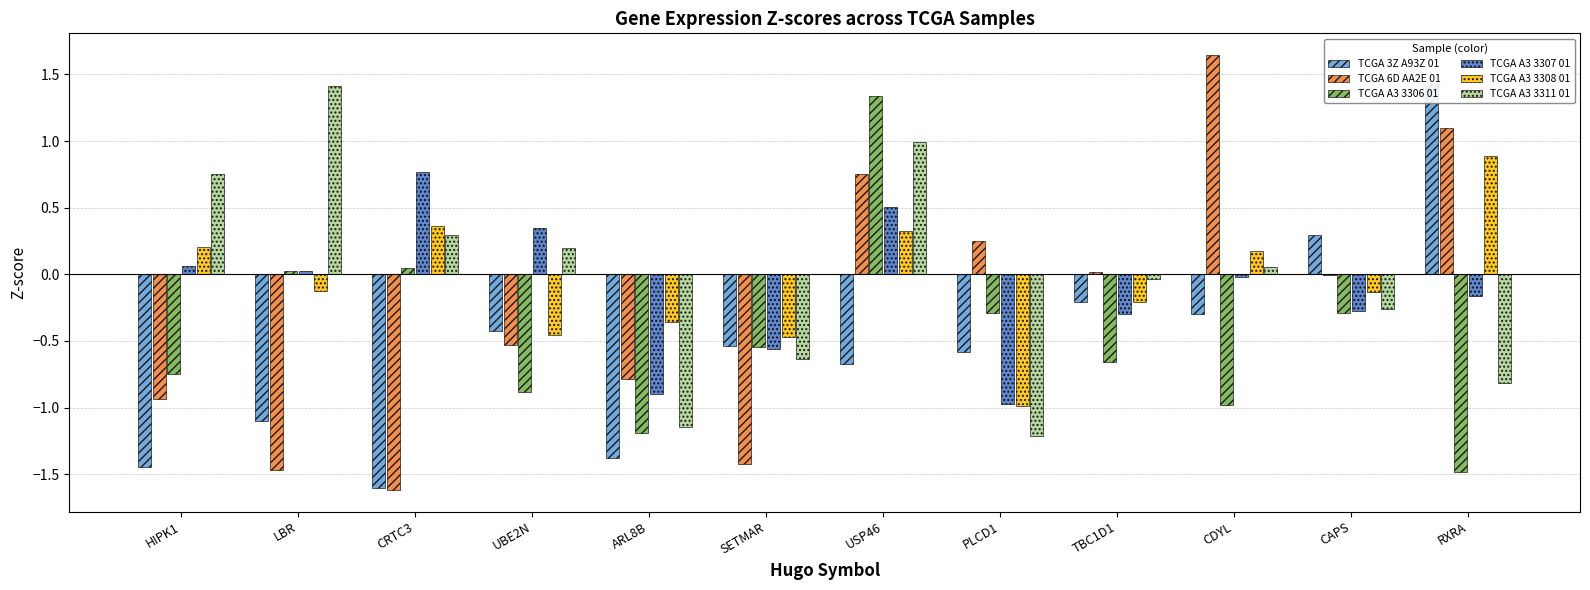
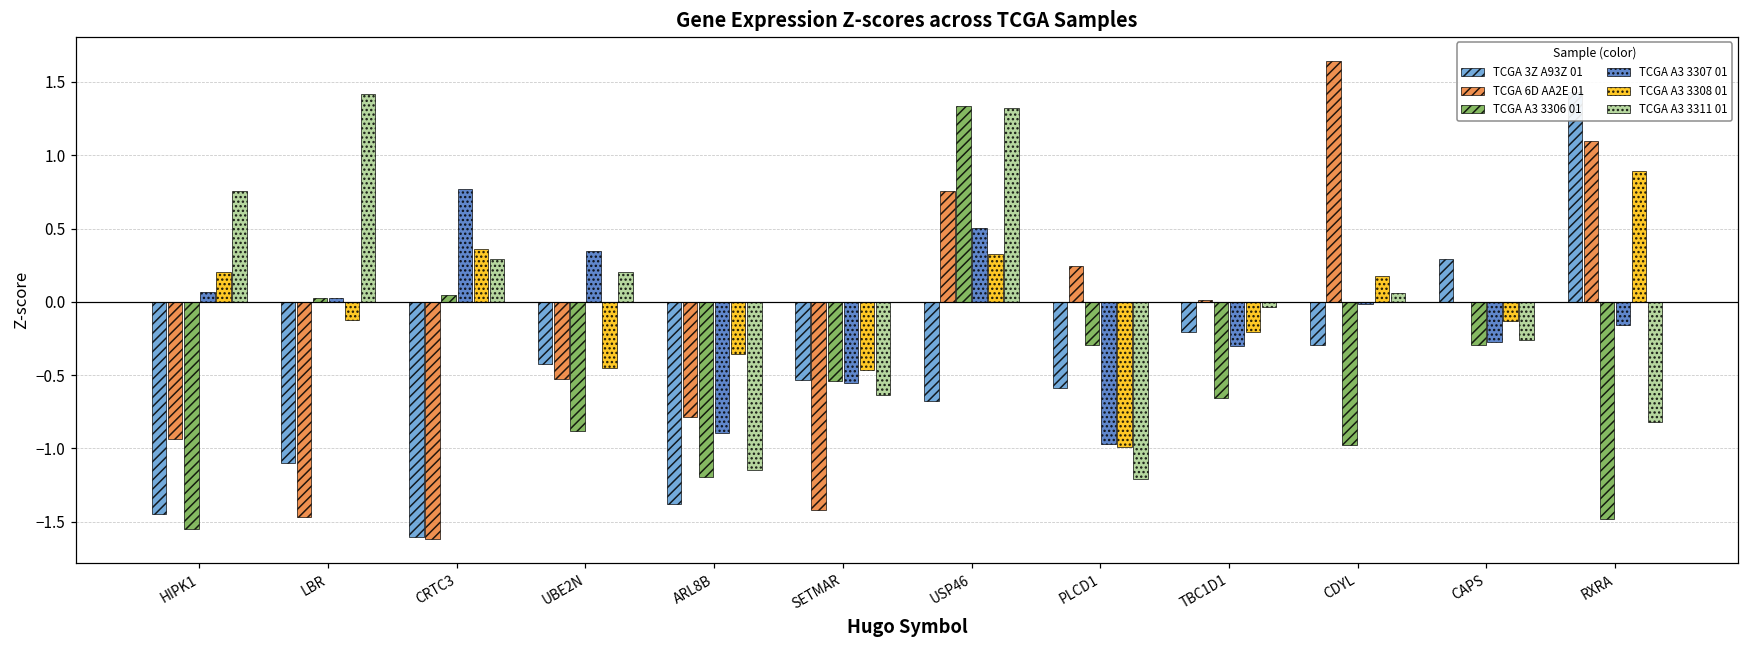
TCGA A3 3306 01, HIPK1: -0.75 -> -1.55
TCGA A3 3311 01, USP46: 0.99 -> 1.32
